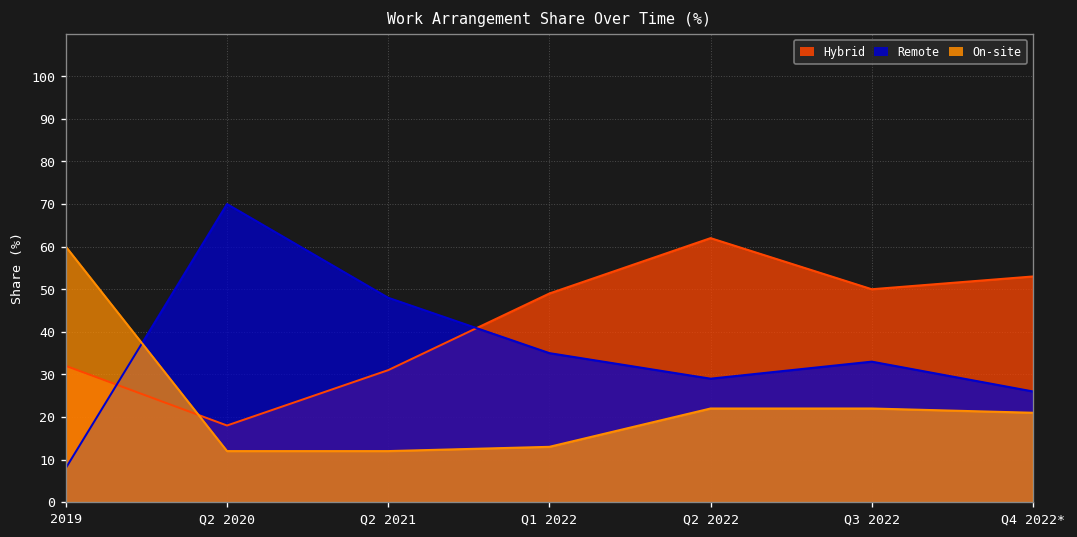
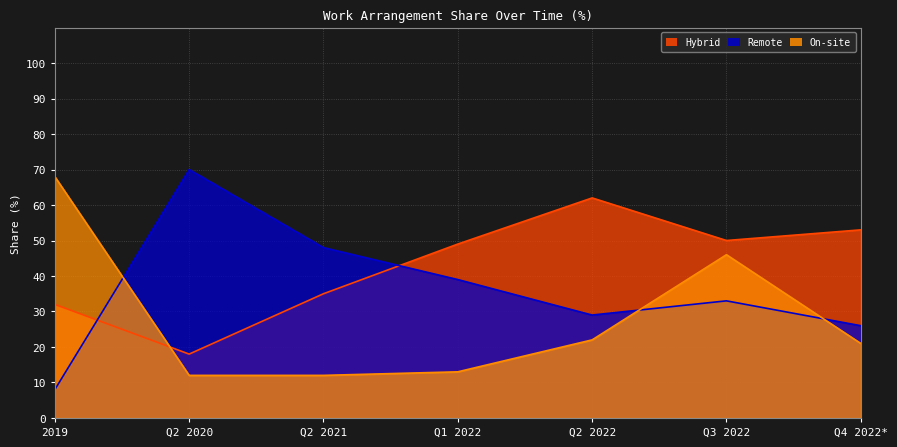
On-site, 2019: 60 -> 68
Hybrid, Q2 2021: 31 -> 35
Remote, Q1 2022: 35 -> 39
On-site, Q3 2022: 22 -> 46
